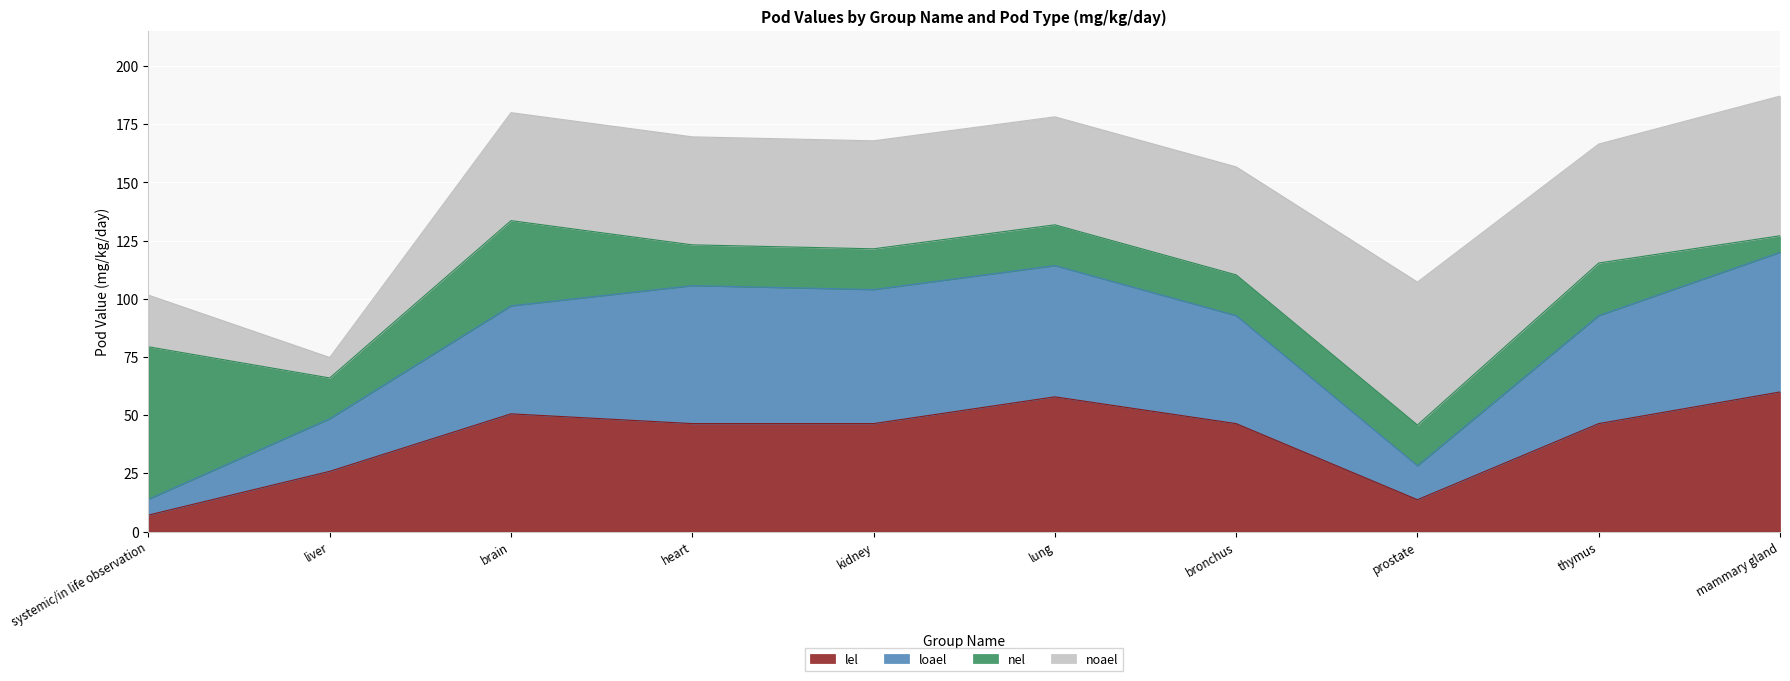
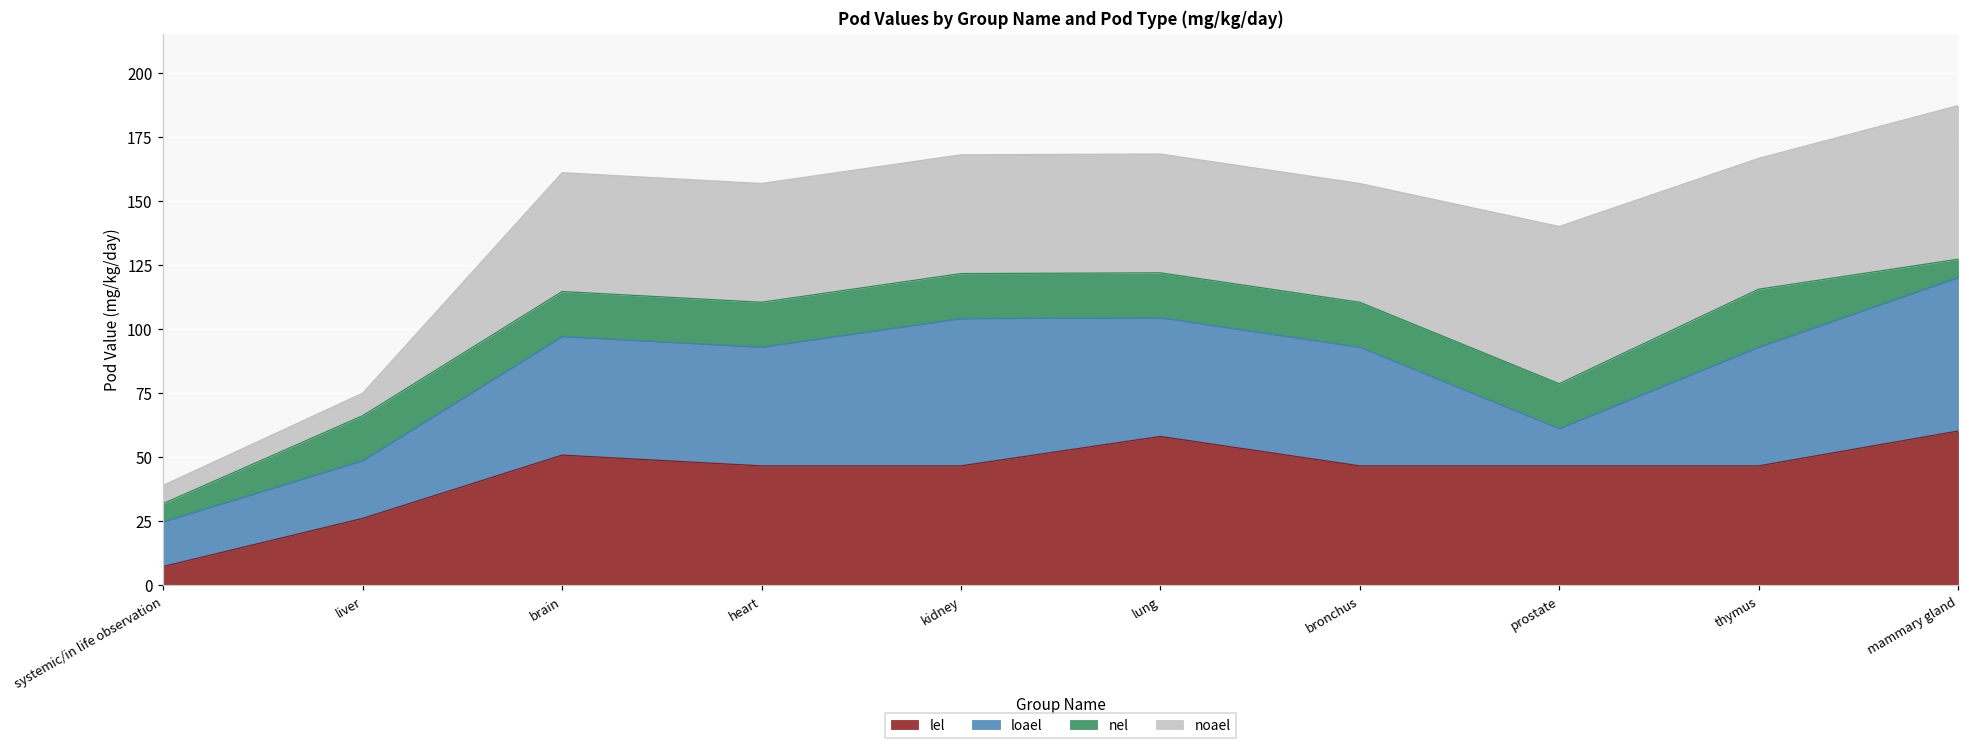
loael, systemic/in life observation: 7 -> 18
nel, systemic/in life observation: 66 -> 7
noael, systemic/in life observation: 22 -> 7
nel, brain: 37 -> 18
loael, heart: 59 -> 46
loael, lung: 56 -> 46
lel, prostate: 14 -> 46
